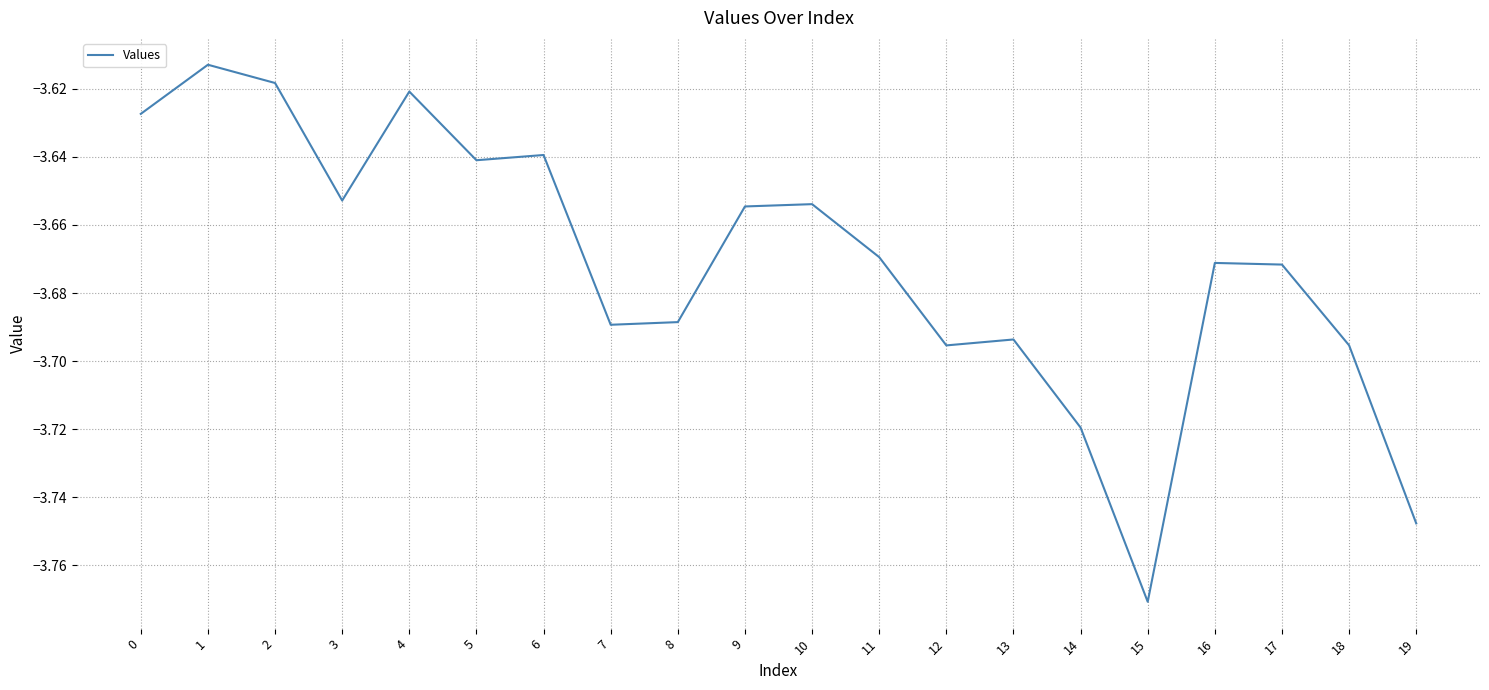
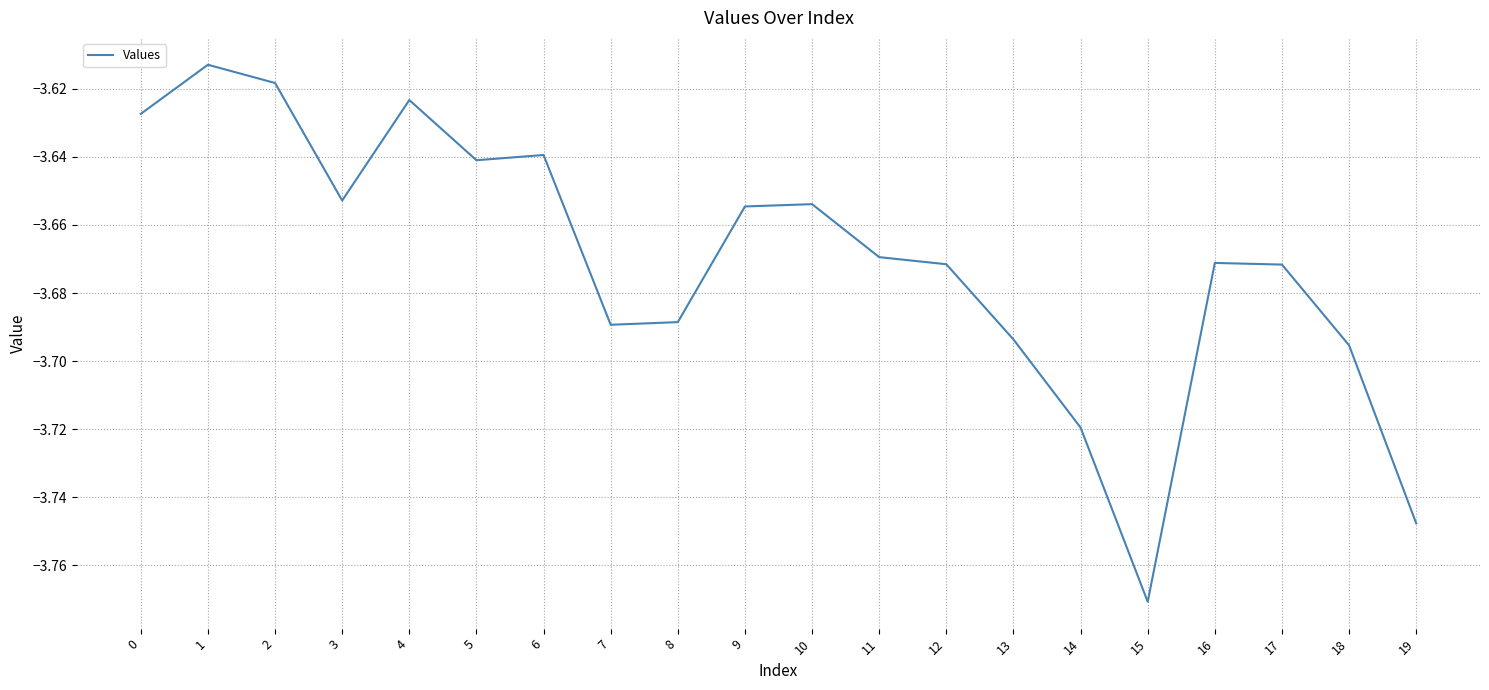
4: -3.621 -> -3.623
12: -3.695 -> -3.672
